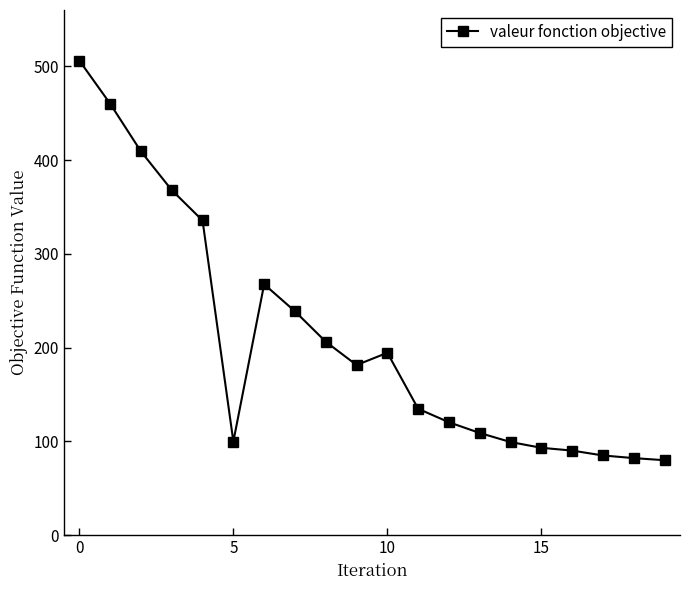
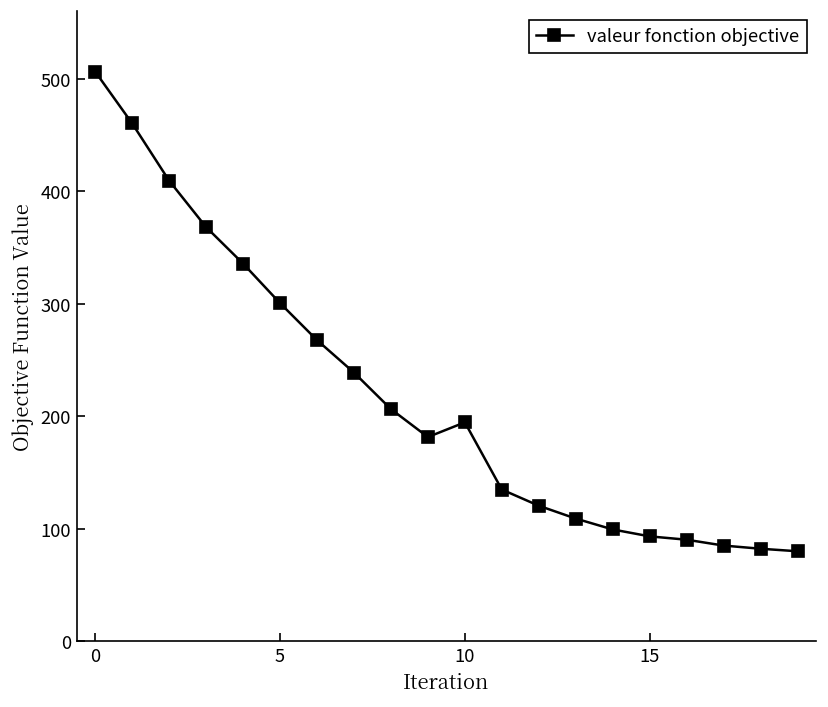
5: 100 -> 300
